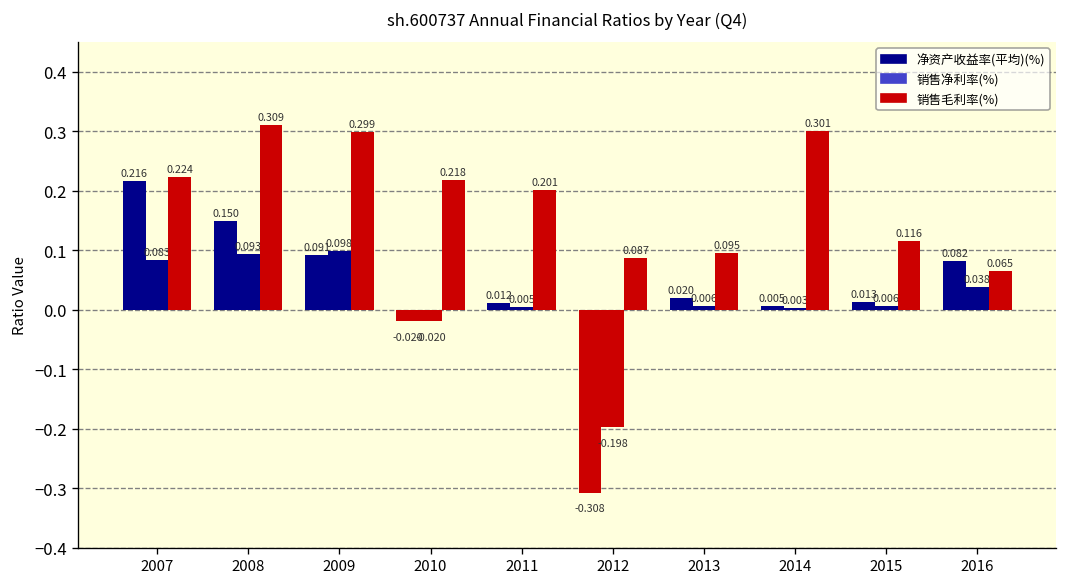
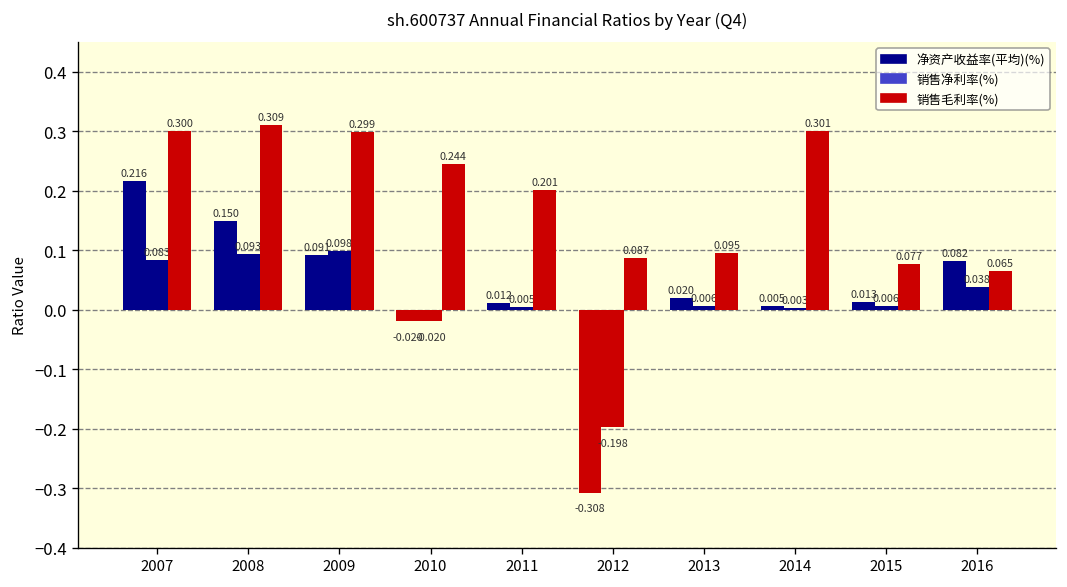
销售毛利率(%), 2007: 0.224 -> 0.300
销售毛利率(%), 2010: 0.218 -> 0.244
销售毛利率(%), 2015: 0.116 -> 0.077
